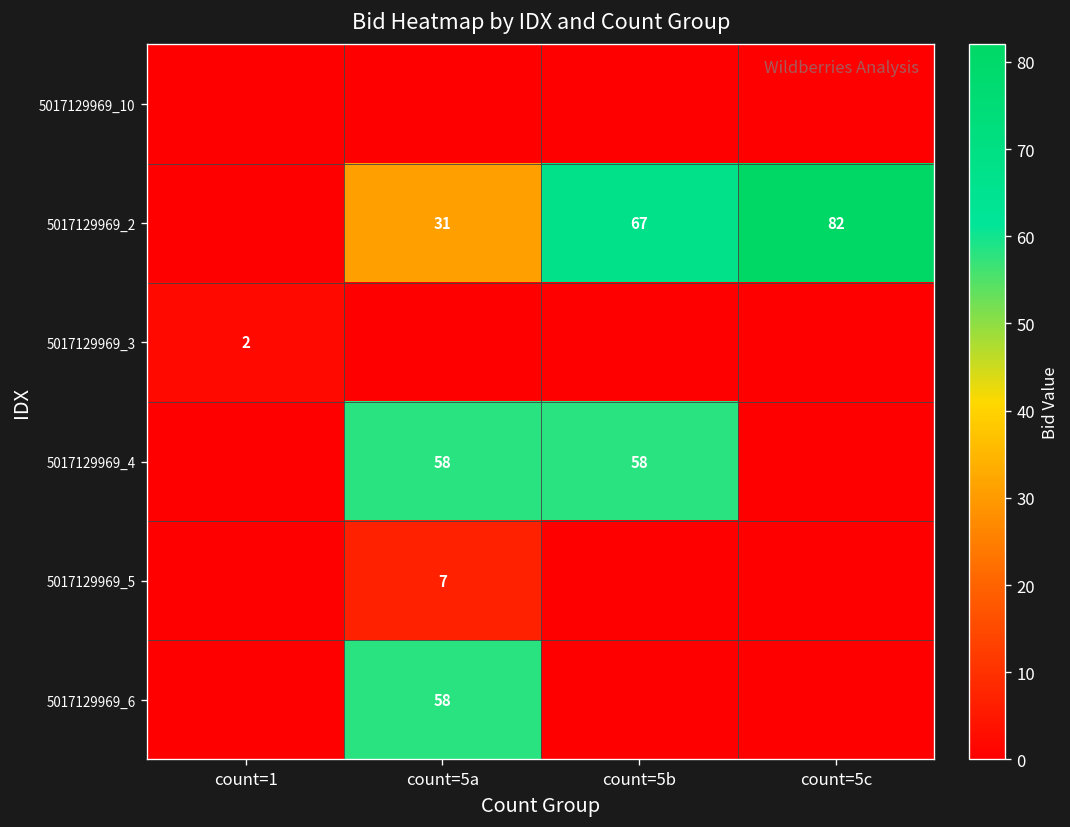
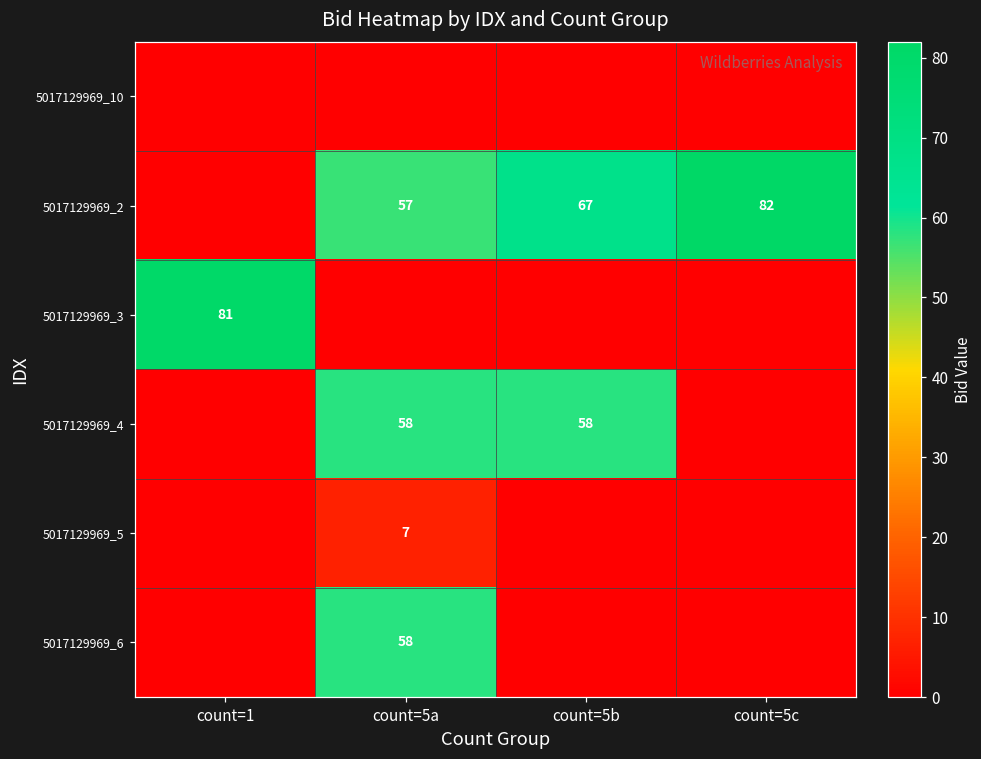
5017129969_2, count=5a: 31 -> 57
5017129969_3, count=1: 2 -> 81
